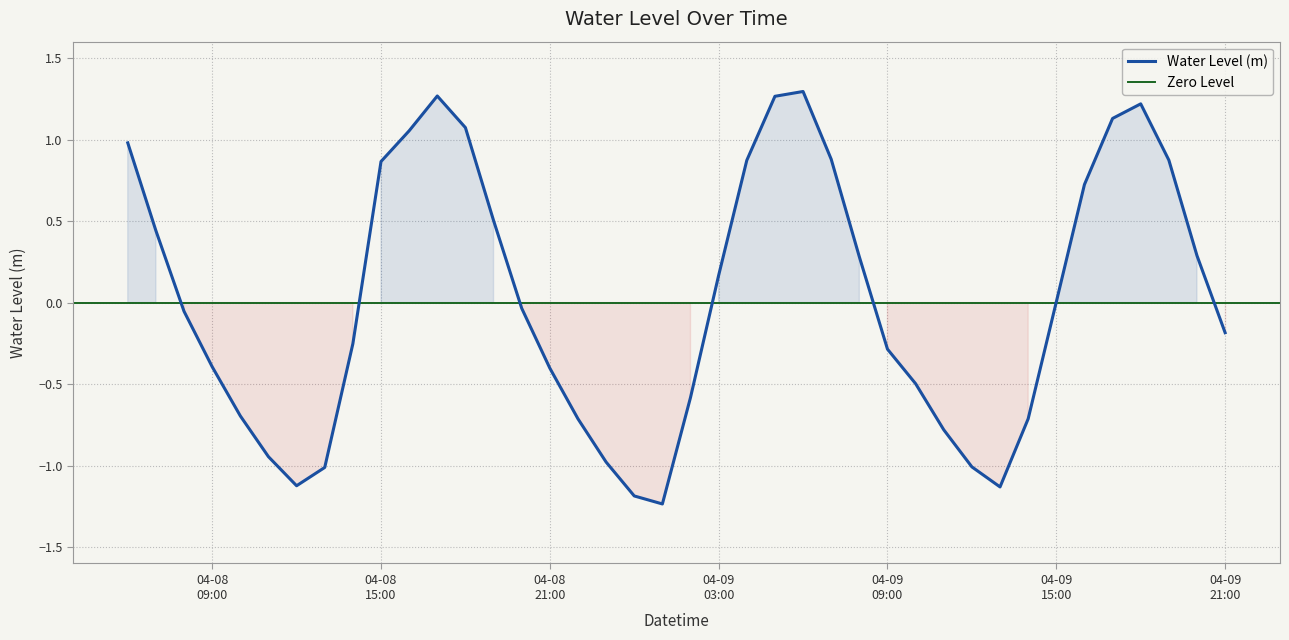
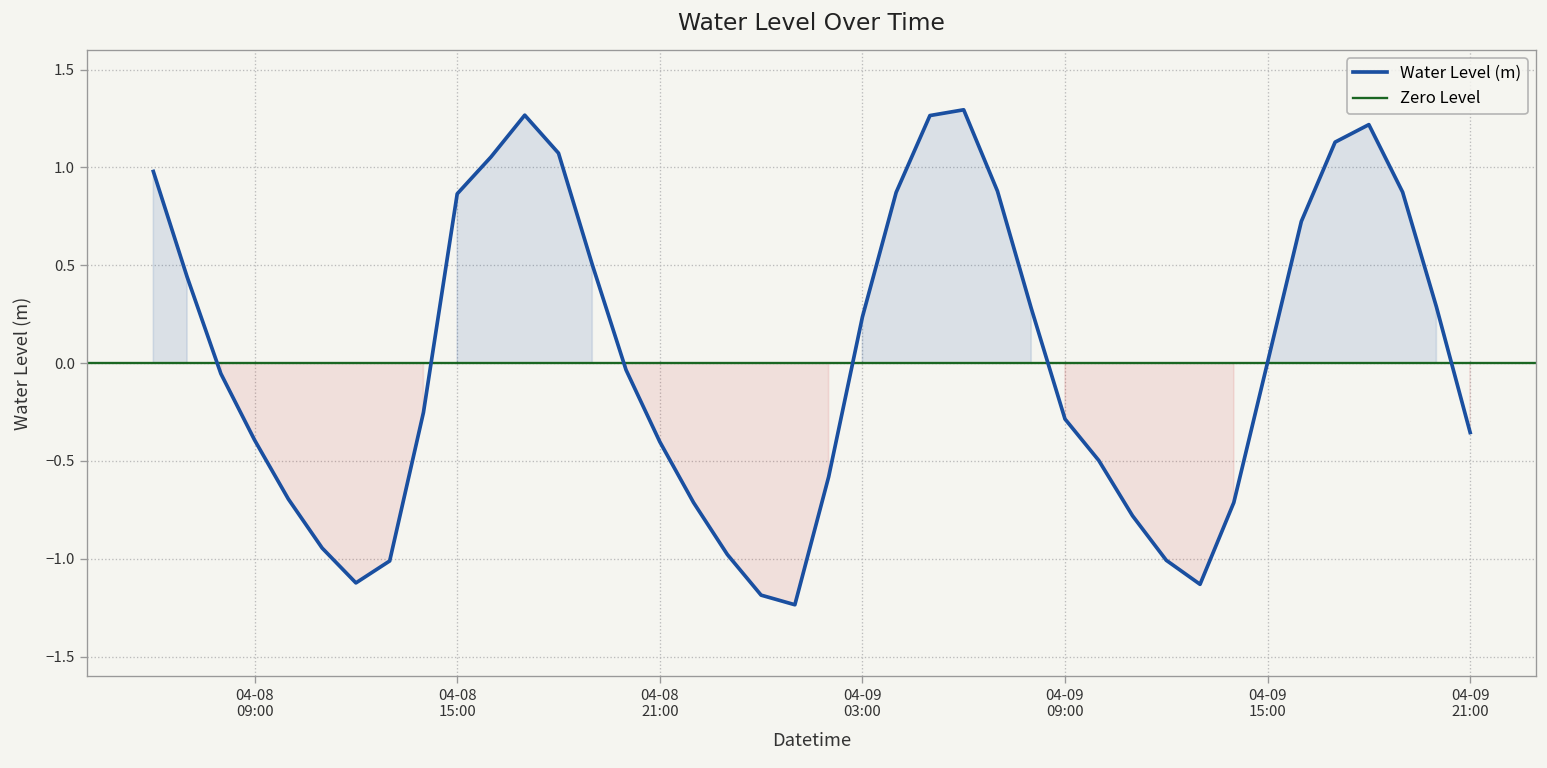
04-09 03:00: 0.17 -> 0.24
04-09 21:00: -0.18 -> -0.35
